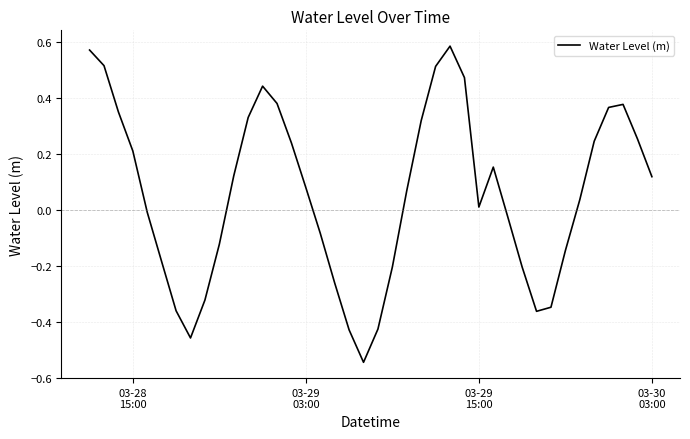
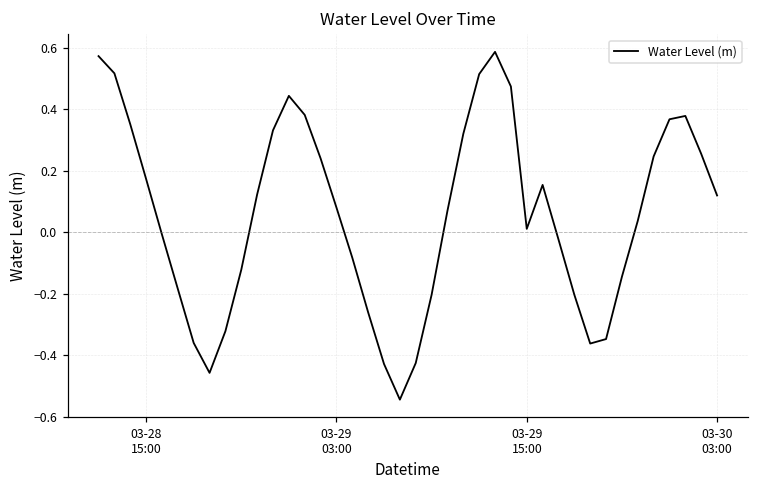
03-28 15:00: 0.21 -> 0.17
